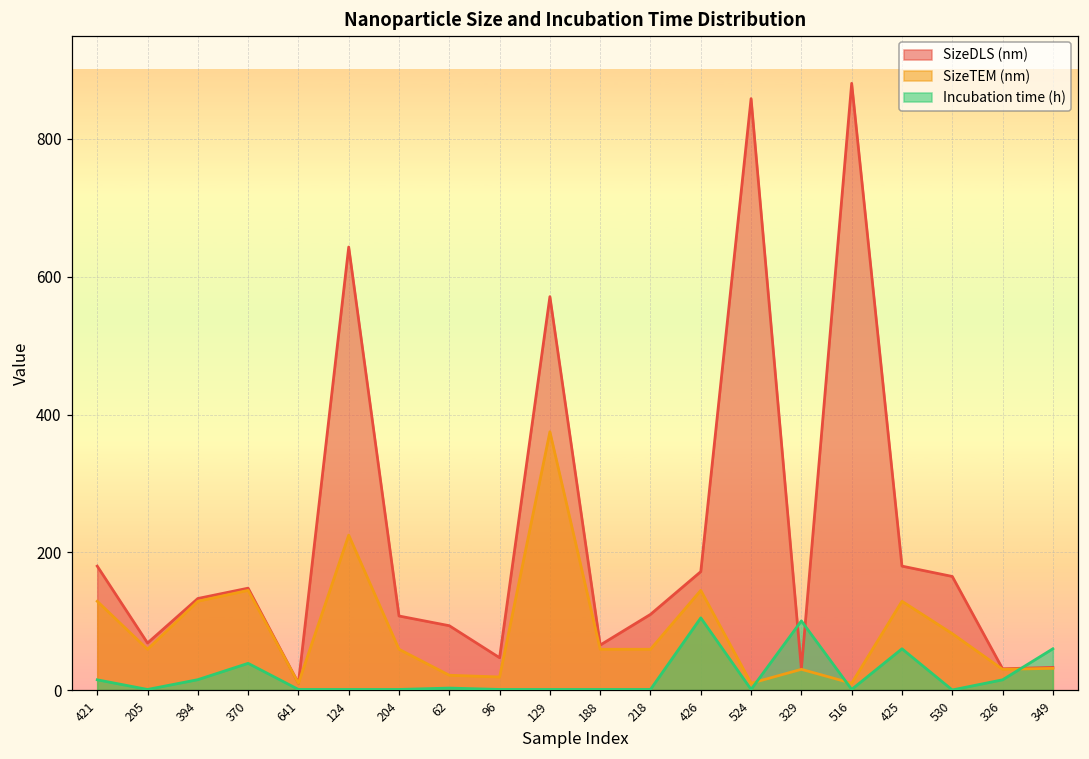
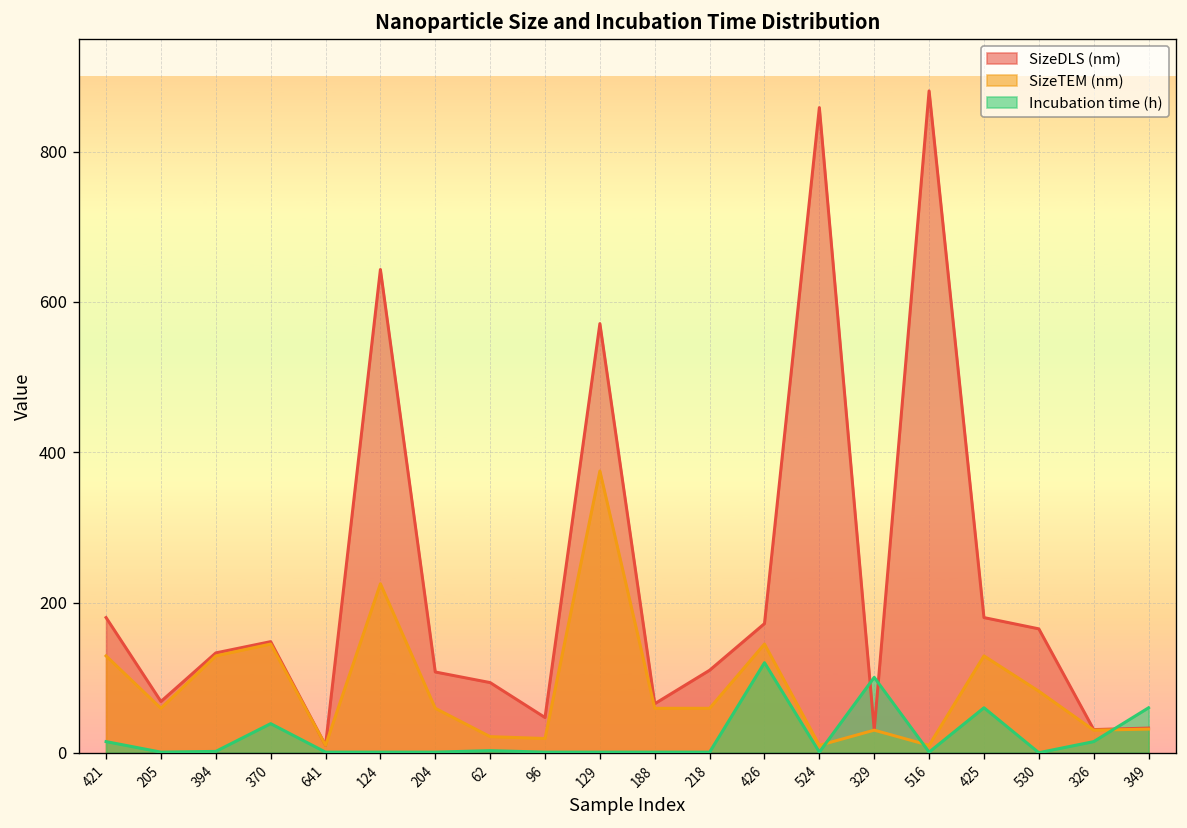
Incubation time (h), 394: 20 -> 0
Incubation time (h), 426: 100 -> 120
